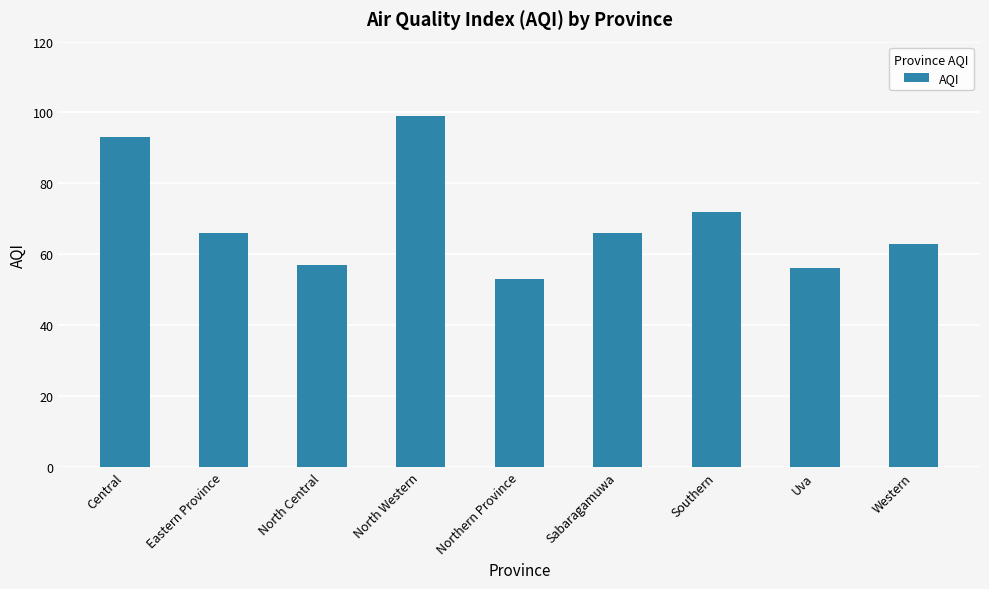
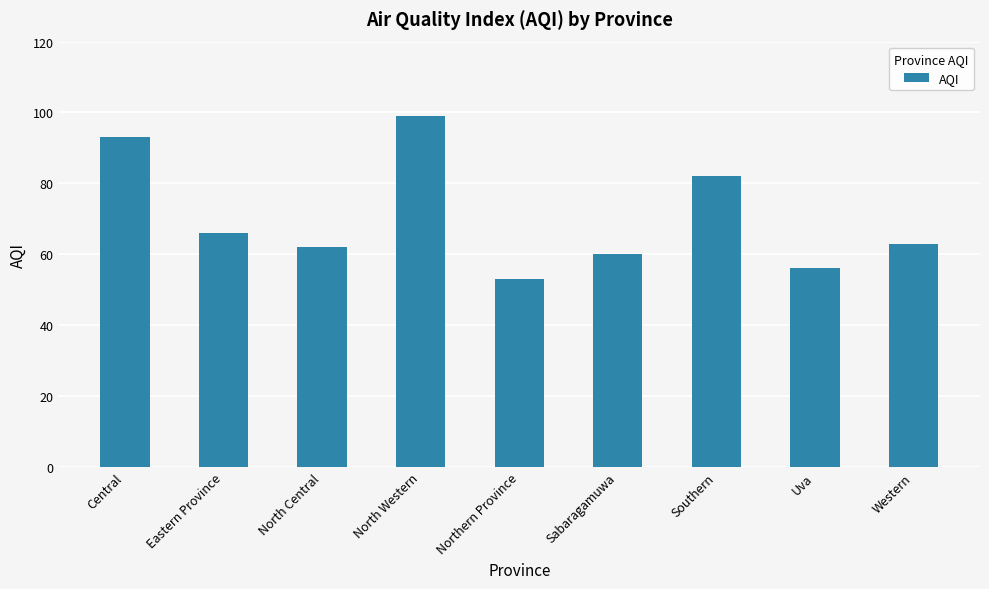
North Central: 57 -> 62
Sabaragamuwa: 66 -> 60
Southern: 72 -> 82
